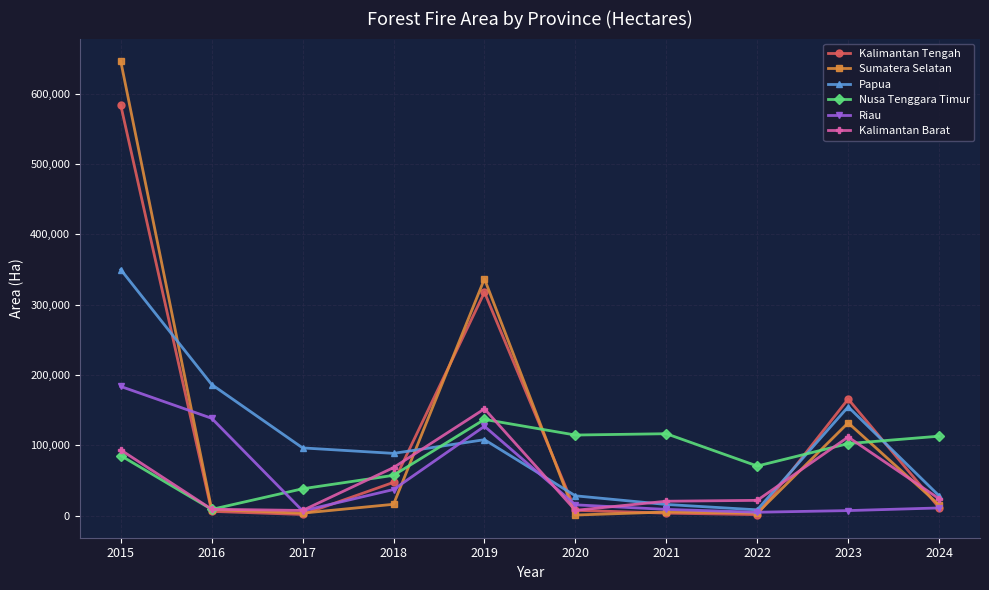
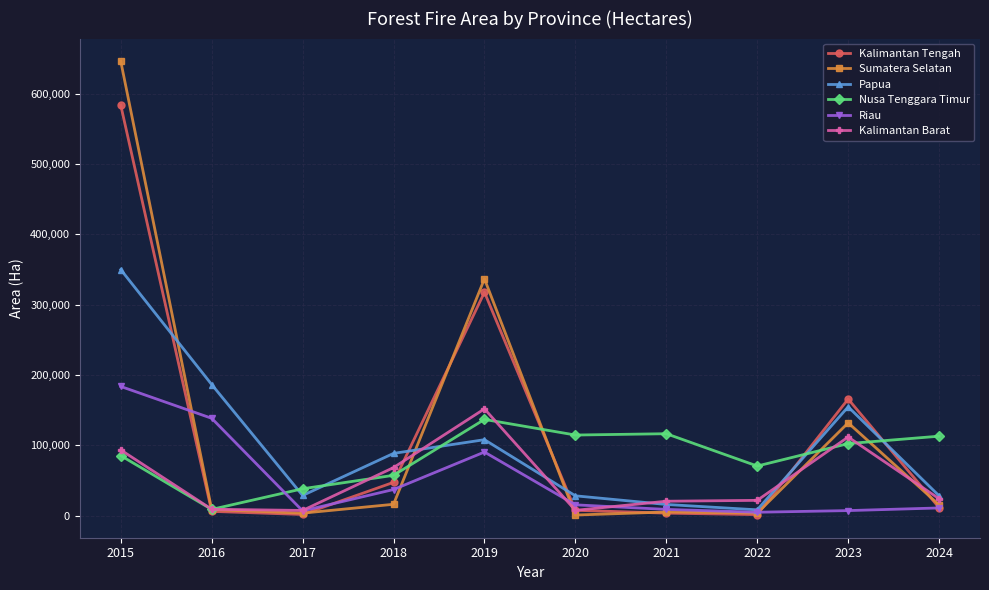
Papua, 2017: 100,000 -> 30,000
Riau, 2019: 130,000 -> 90,000
